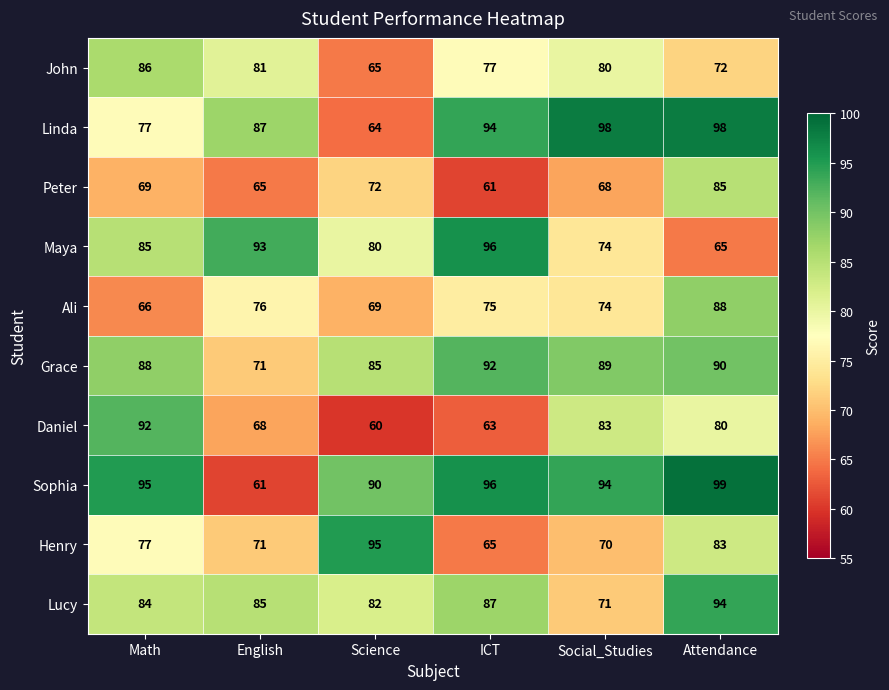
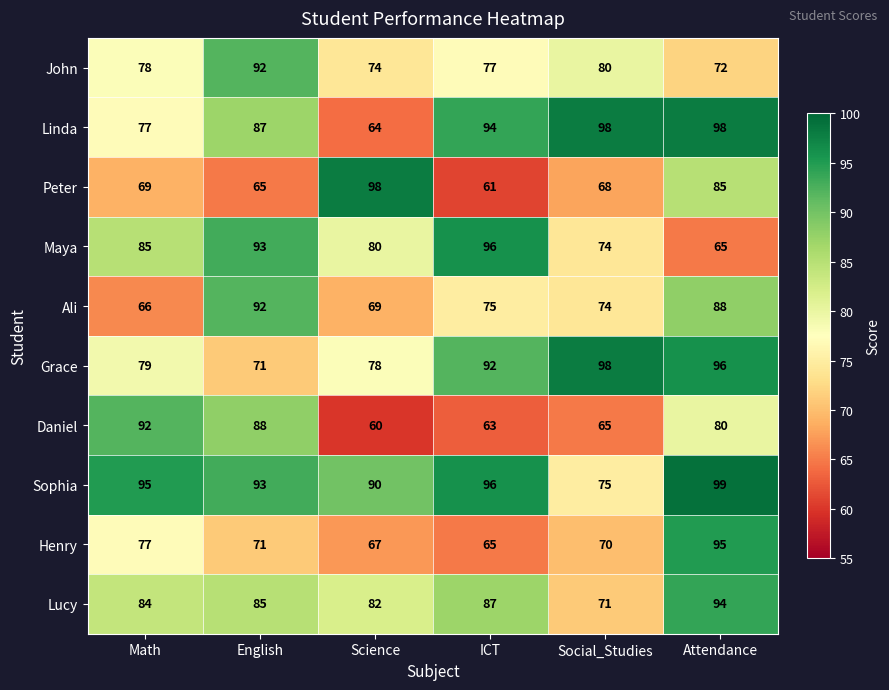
John, Math: 86 -> 78
John, English: 81 -> 92
John, Science: 65 -> 74
Peter, Science: 72 -> 98
Ali, English: 76 -> 92
Grace, Math: 88 -> 79
Grace, Science: 85 -> 78
Grace, Social_Studies: 89 -> 98
Grace, Attendance: 90 -> 96
Daniel, English: 68 -> 88
Daniel, Social_Studies: 83 -> 65
Sophia, English: 61 -> 93
Sophia, Social_Studies: 94 -> 75
Henry, Science: 95 -> 67
Henry, Attendance: 83 -> 95
